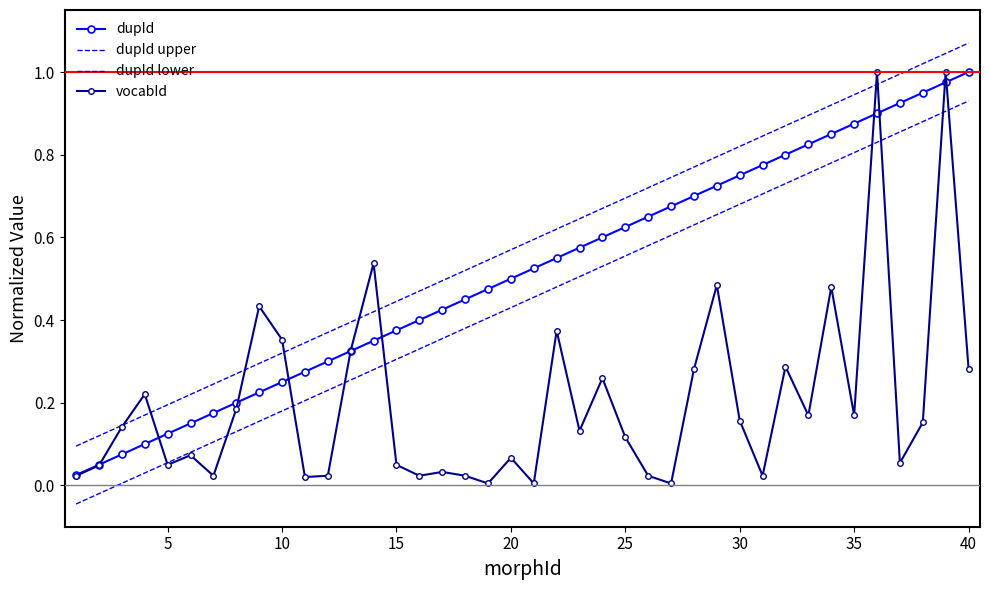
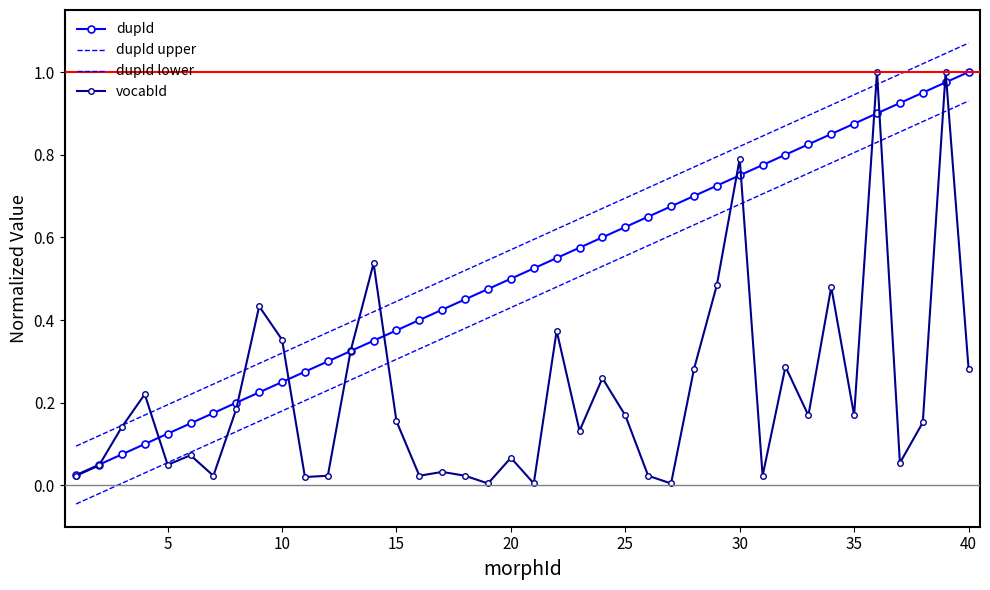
vocabId, 15: 0.05 -> 0.16
vocabId, 25: 0.12 -> 0.17
vocabId, 30: 0.16 -> 0.79
